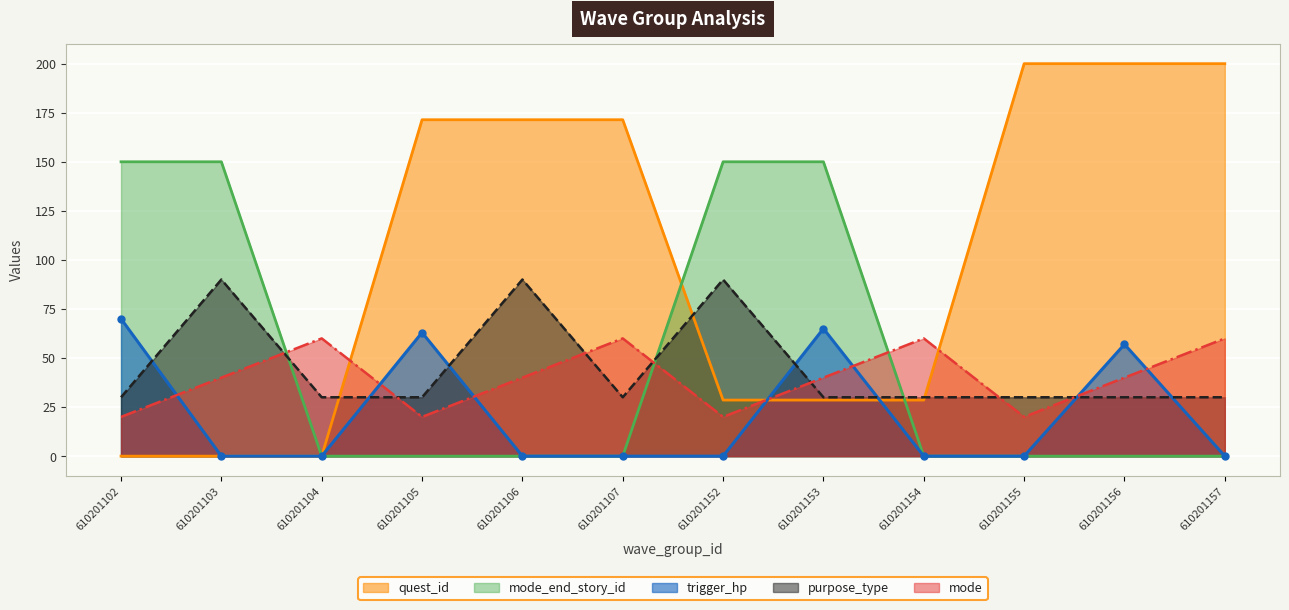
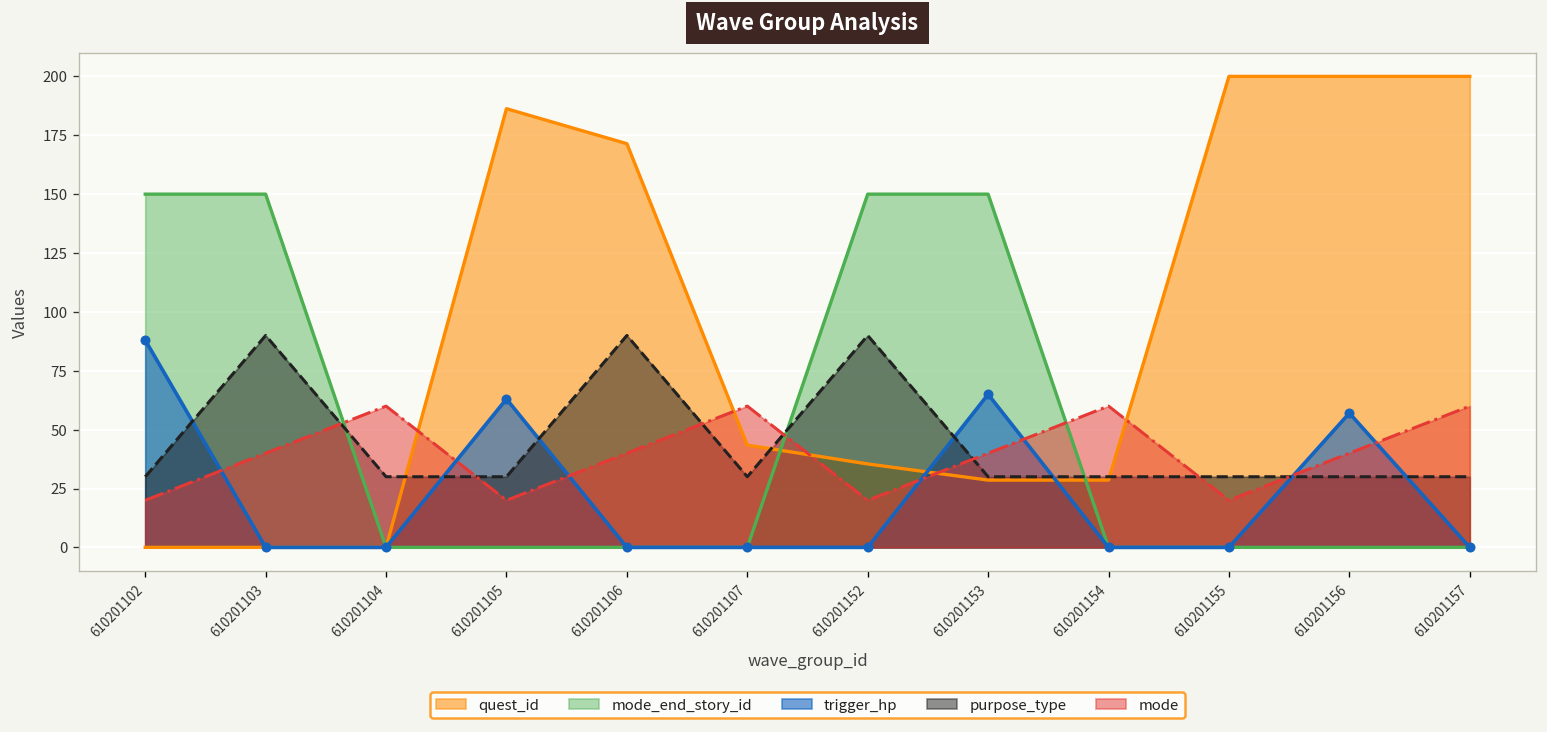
trigger_hp, 610201102: 70 -> 88
quest_id, 610201105: 171 -> 186
quest_id, 610201107: 171 -> 43
quest_id, 610201152: 29 -> 35
